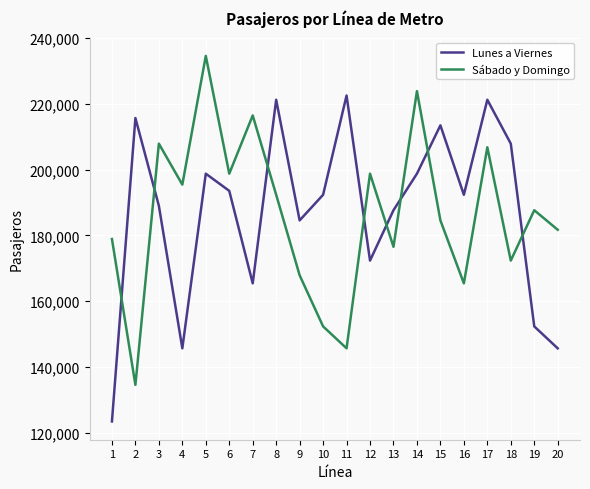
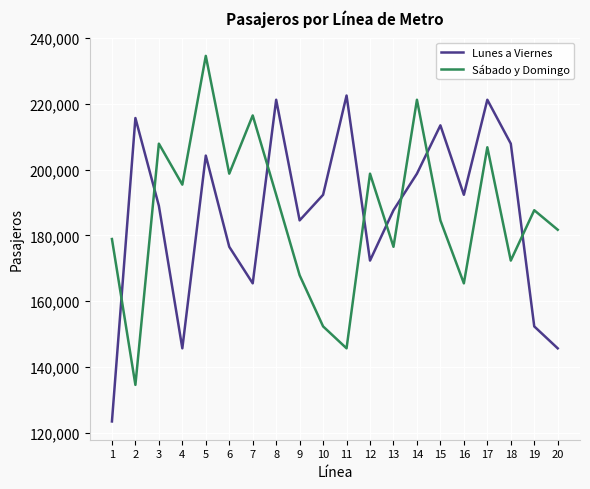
Lunes a Viernes, 5: 199,000 -> 204,000
Lunes a Viernes, 6: 194,000 -> 177,000
Sábado y Domingo, 14: 224,000 -> 221,000
